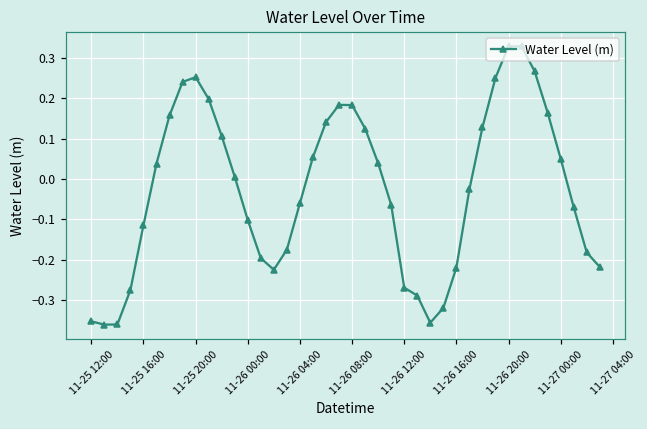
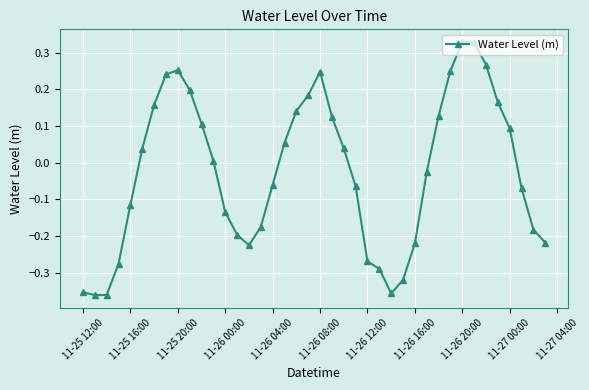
11-26 00:00: -0.10 -> -0.14
11-26 08:00: 0.18 -> 0.25
11-27 00:00: 0.05 -> 0.09
